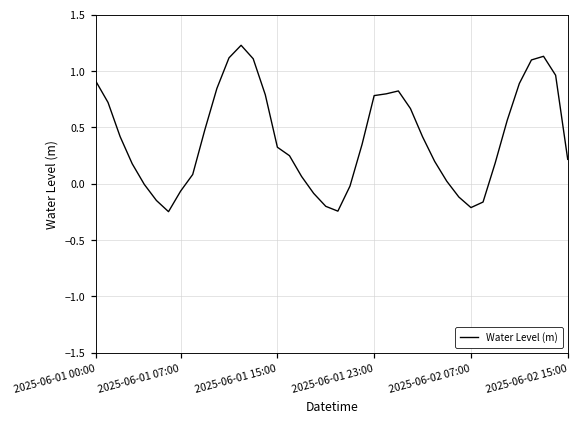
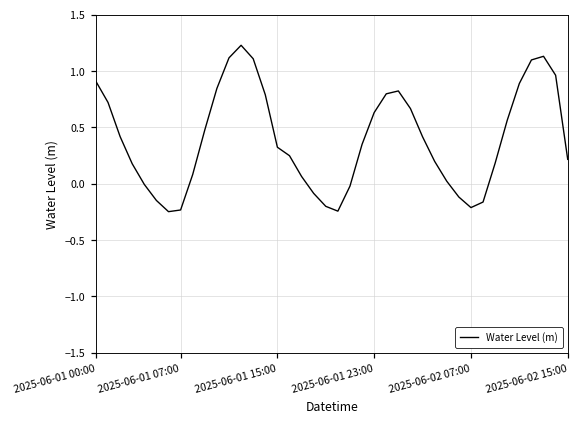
2025-06-01 07:00: -0.07 -> -0.23
2025-06-01 23:00: 0.78 -> 0.63
